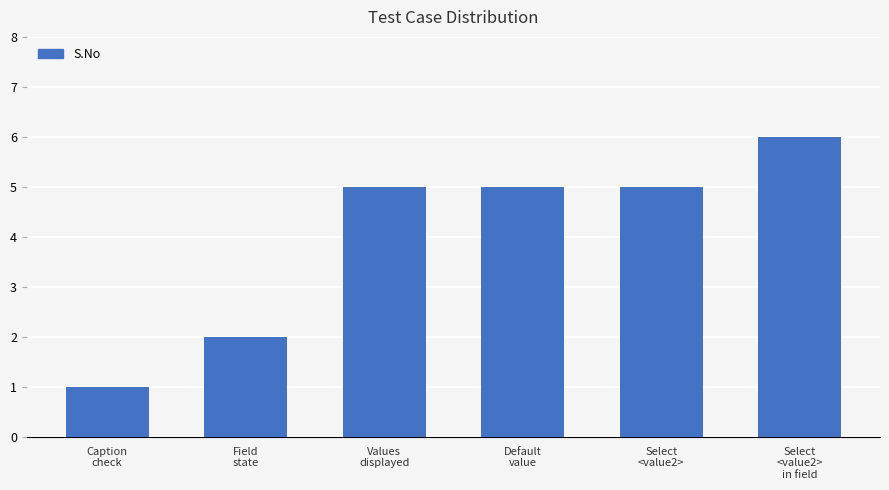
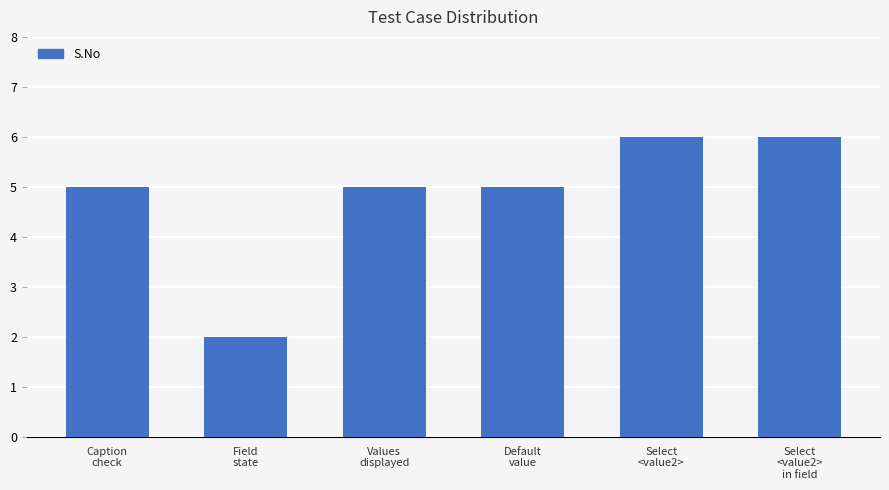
Caption check: 1 -> 5
Select <value2>: 5 -> 6
